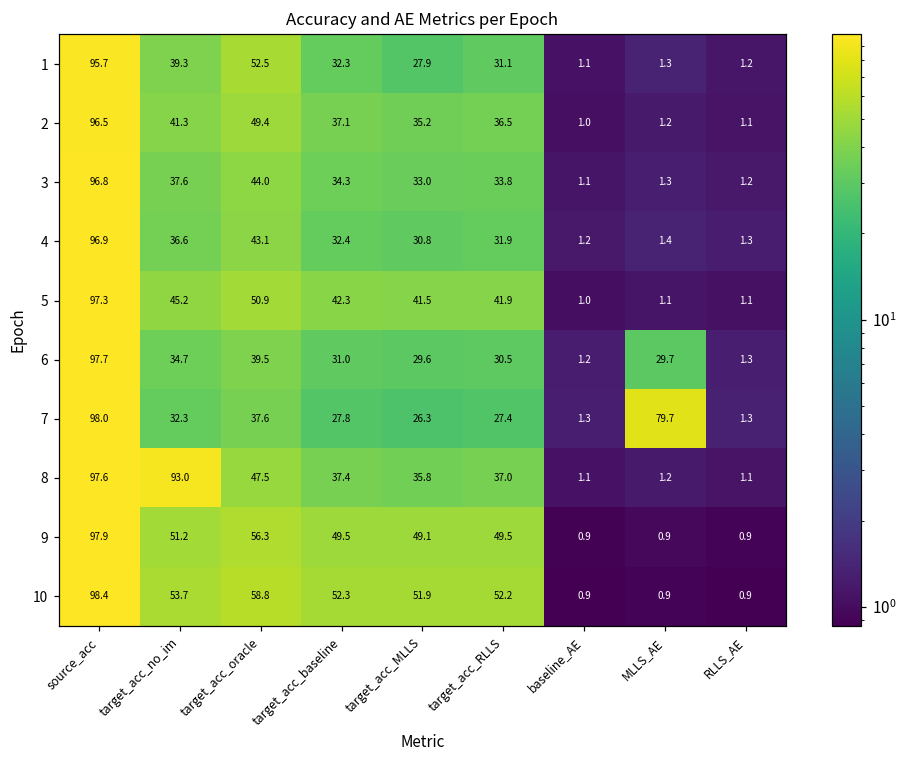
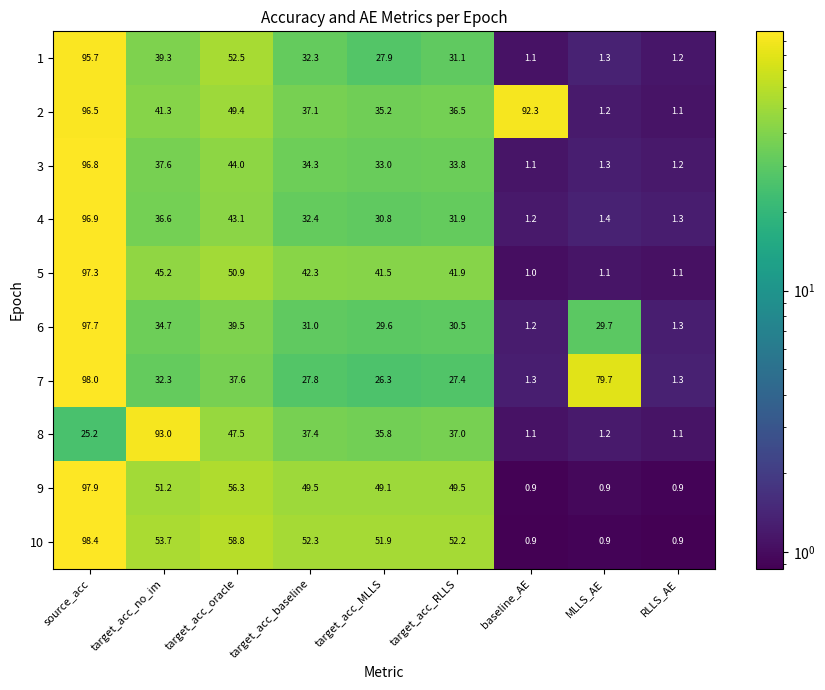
2, baseline_AE: 1.0 -> 92.3
8, source_acc: 97.6 -> 25.2
